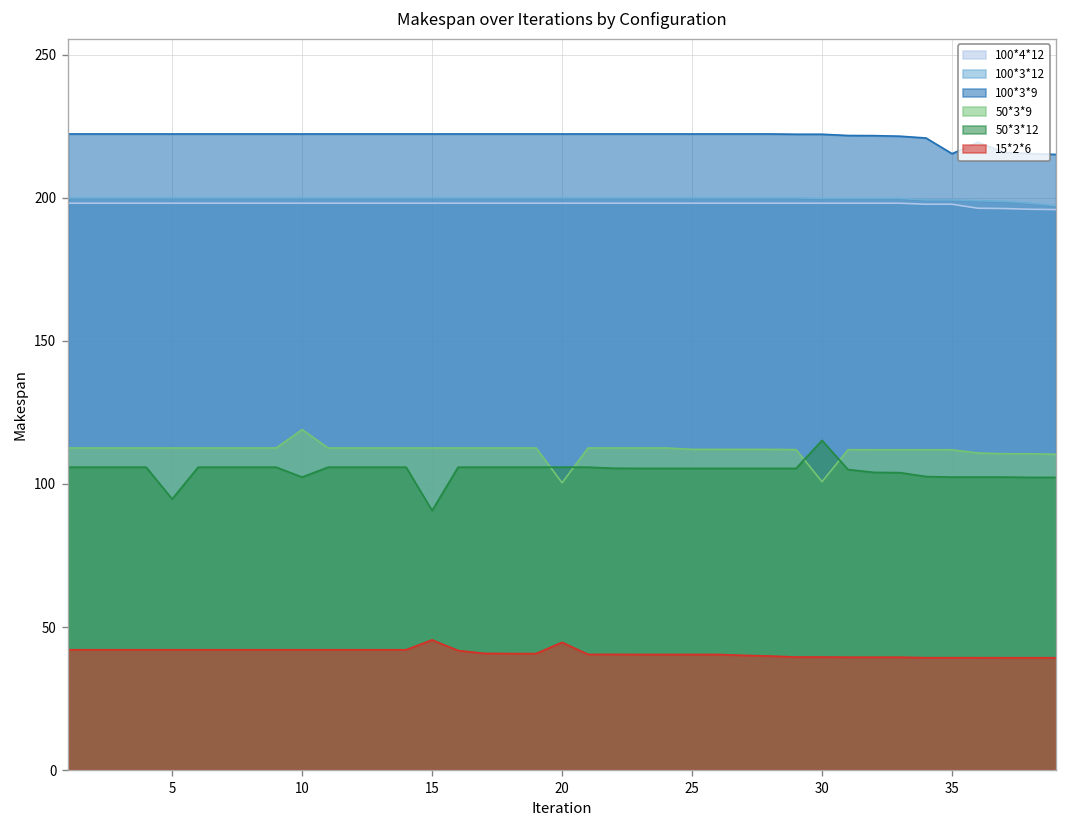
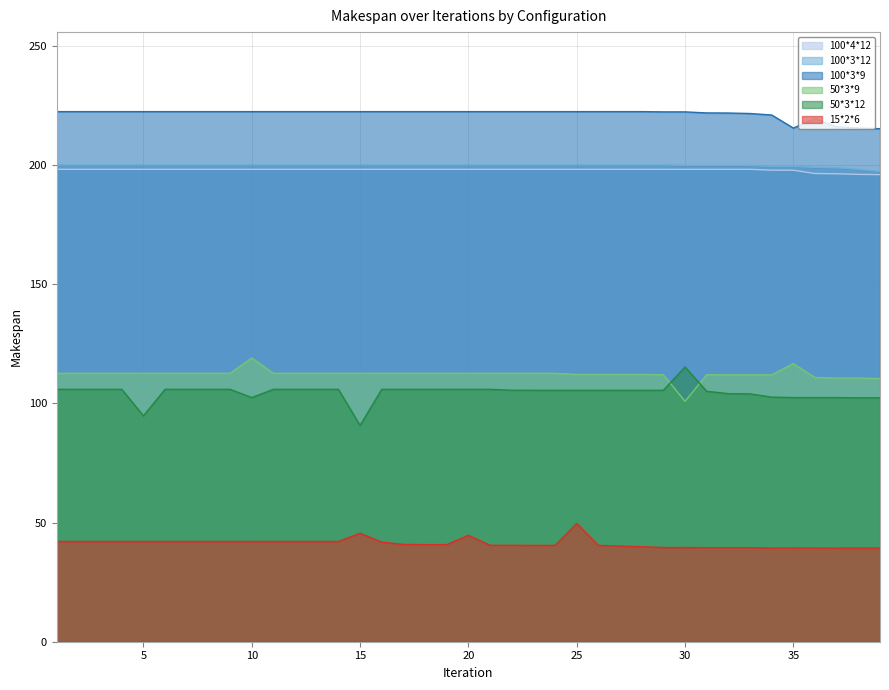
50*3*9, 20: 100 -> 113
15*2*6, 25: 40 -> 50
50*3*9, 35: 112 -> 117
